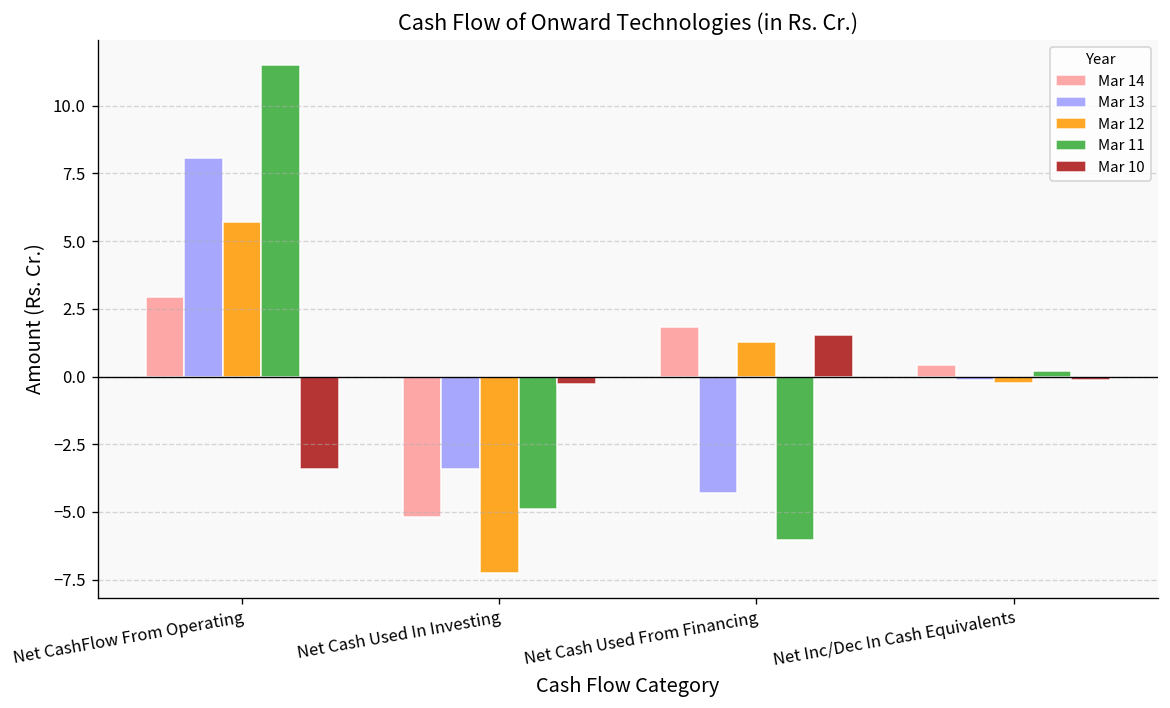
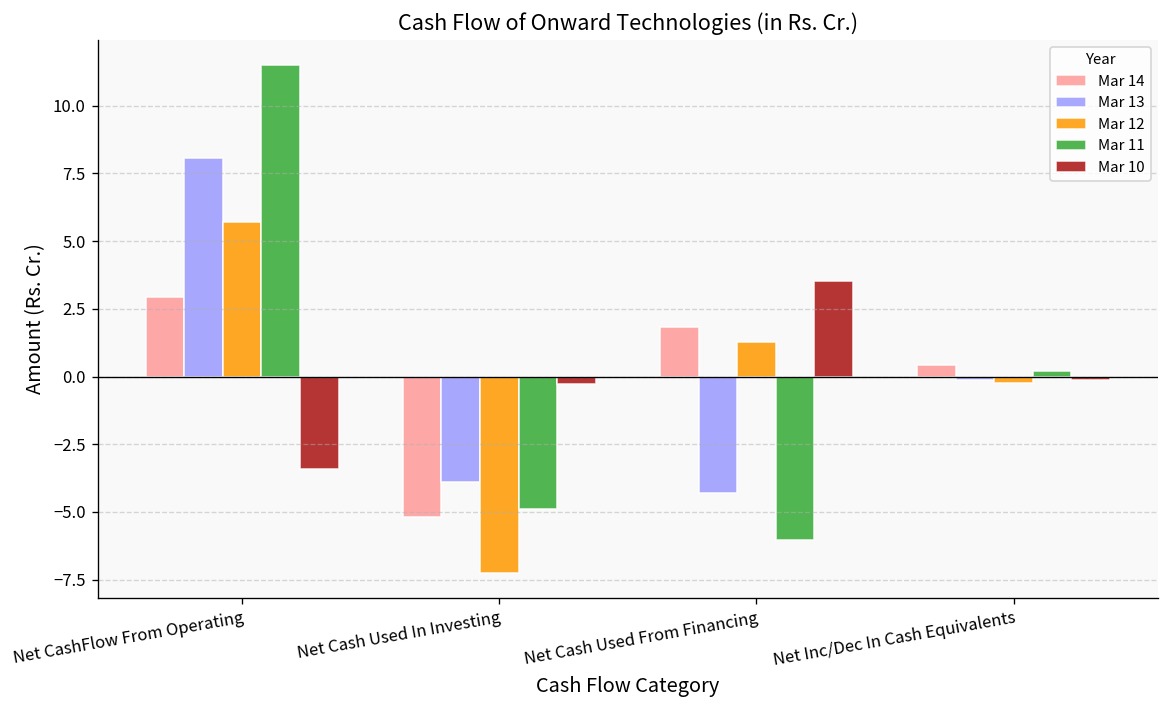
Mar 13, Net Cash Used In Investing: -3.4 -> -3.9
Mar 10, Net Cash Used From Financing: 1.5 -> 3.5
